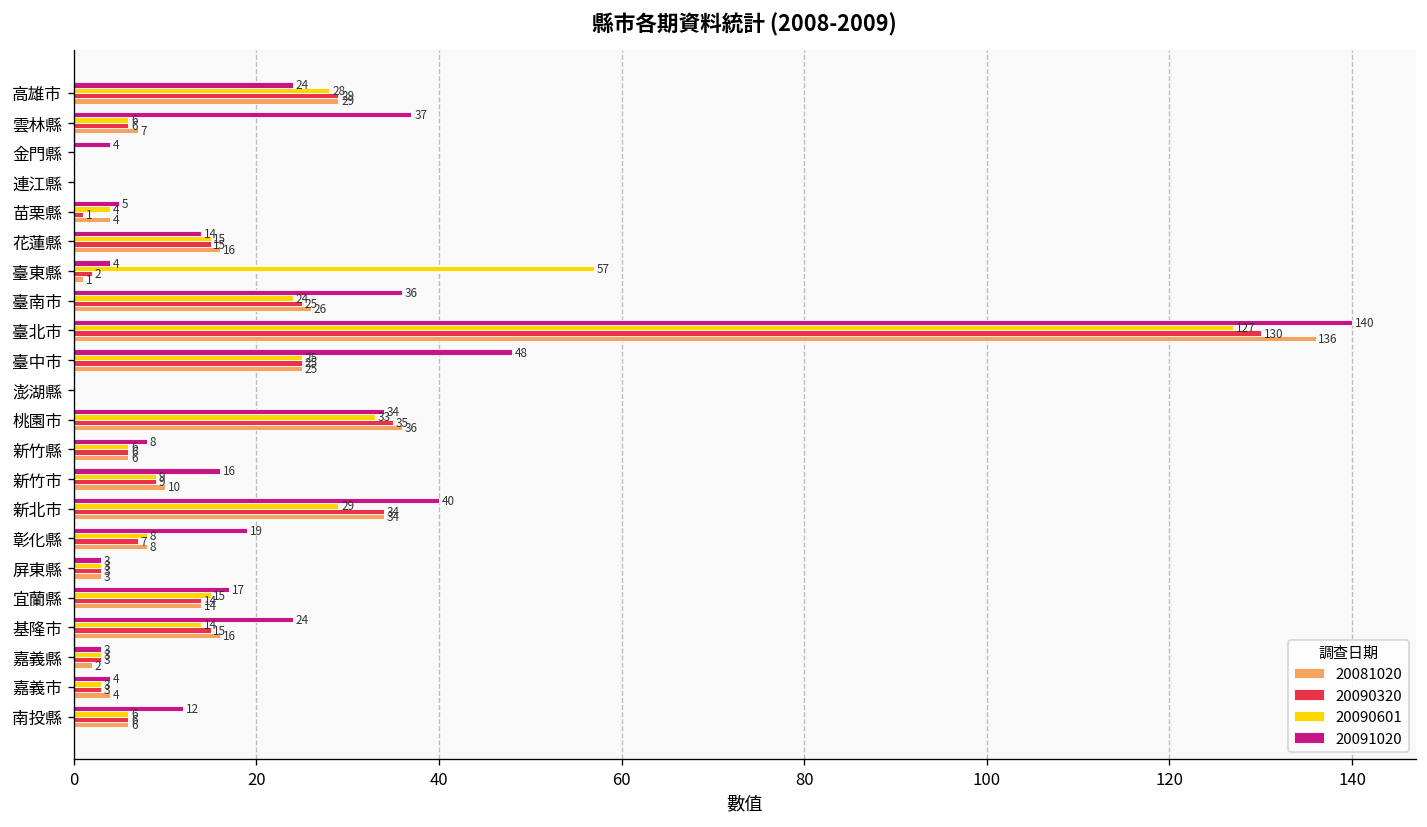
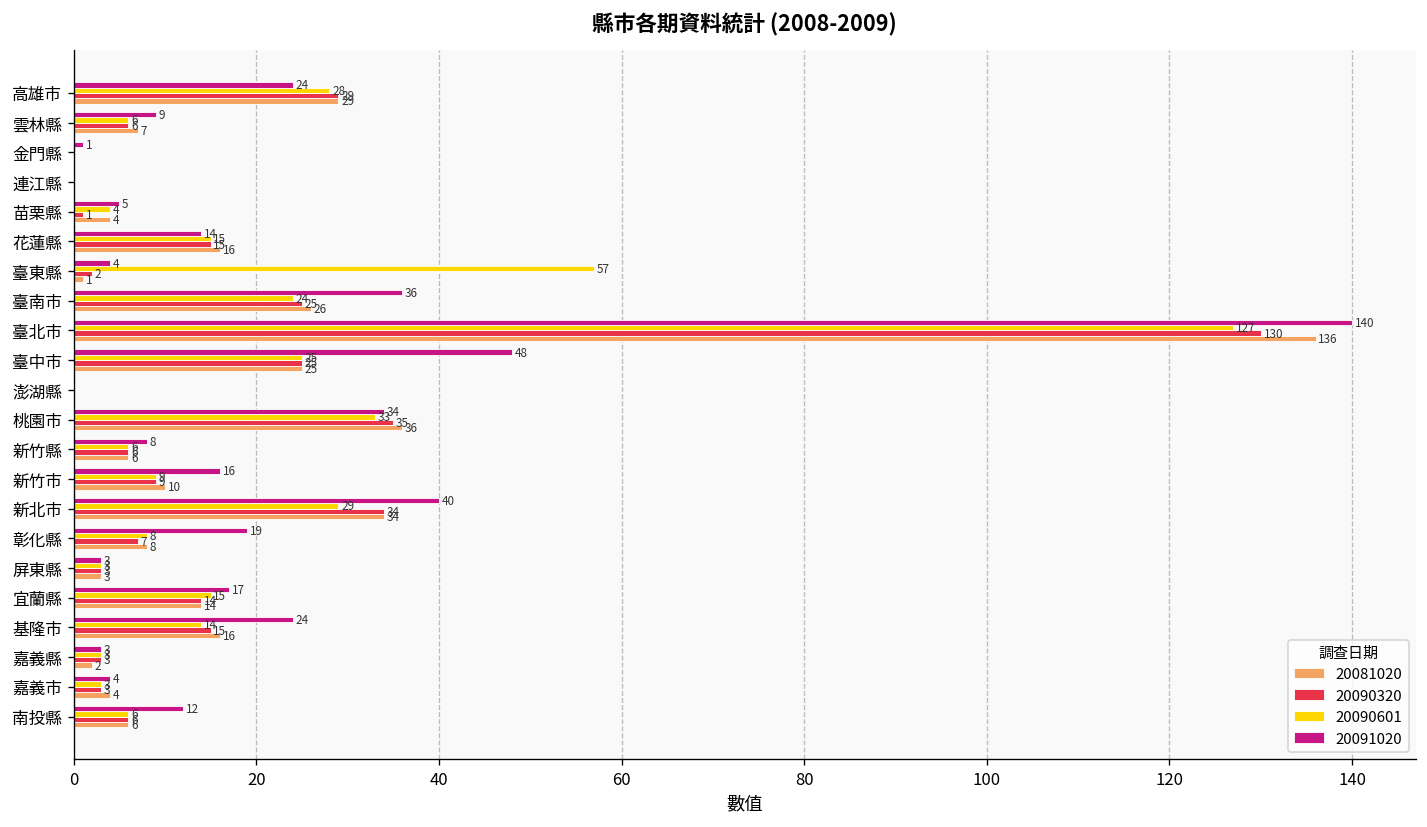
20091020, 雲林縣: 37 -> 9
20091020, 金門縣: 4 -> 1
